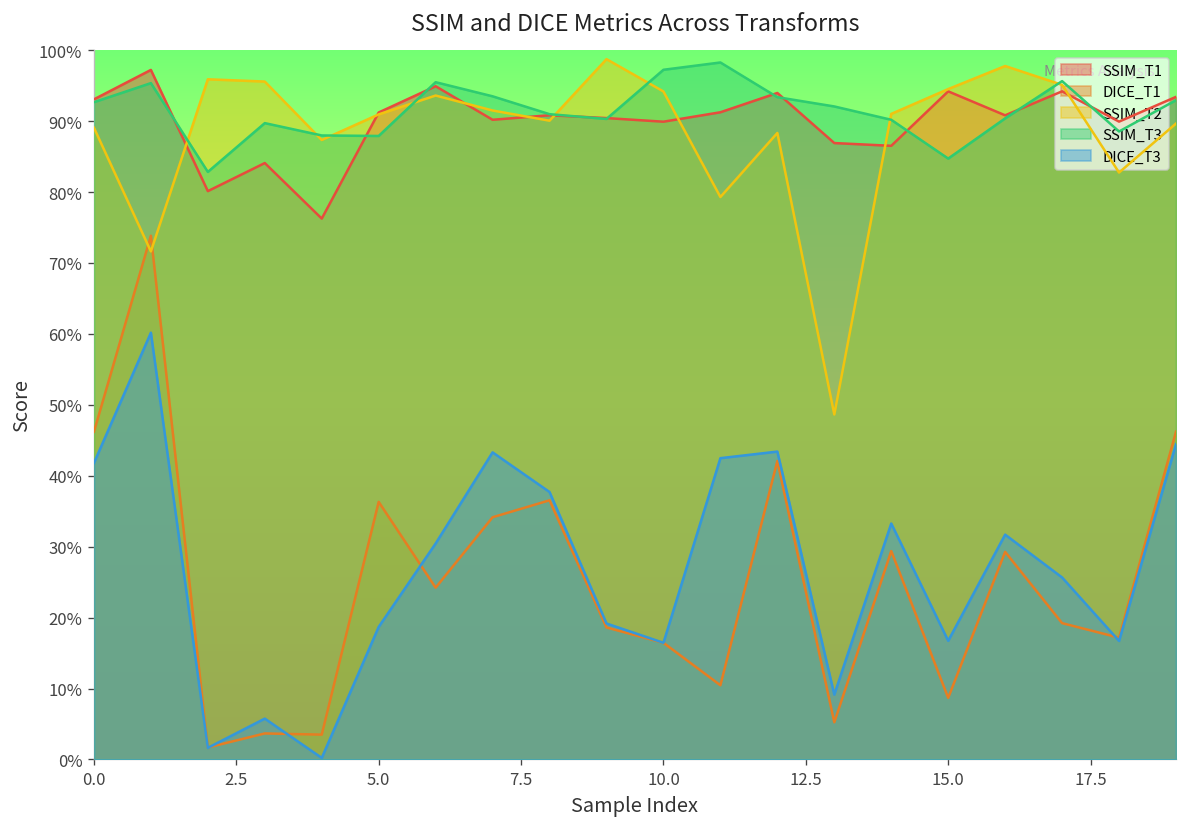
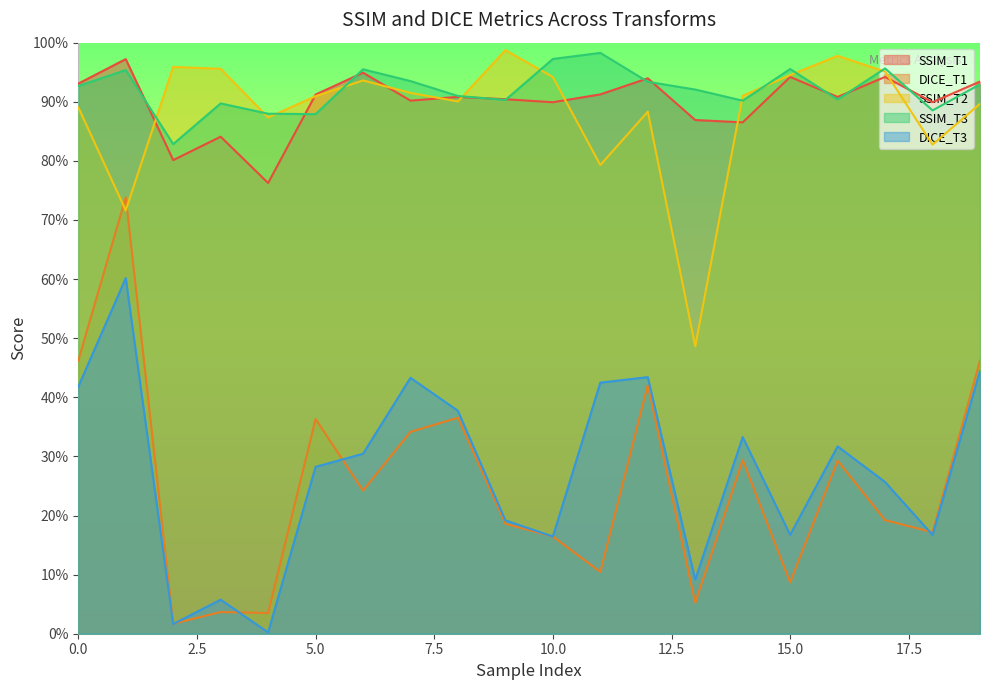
DICE_T3, 5.0: 19% -> 28%
SSIM_T3, 15.0: 85% -> 96%
